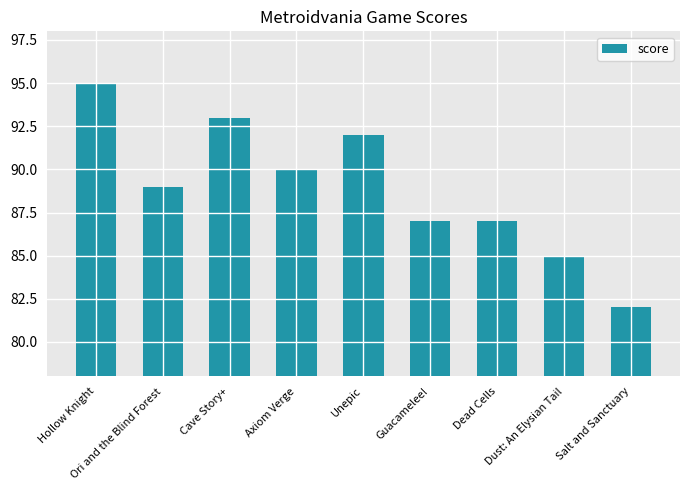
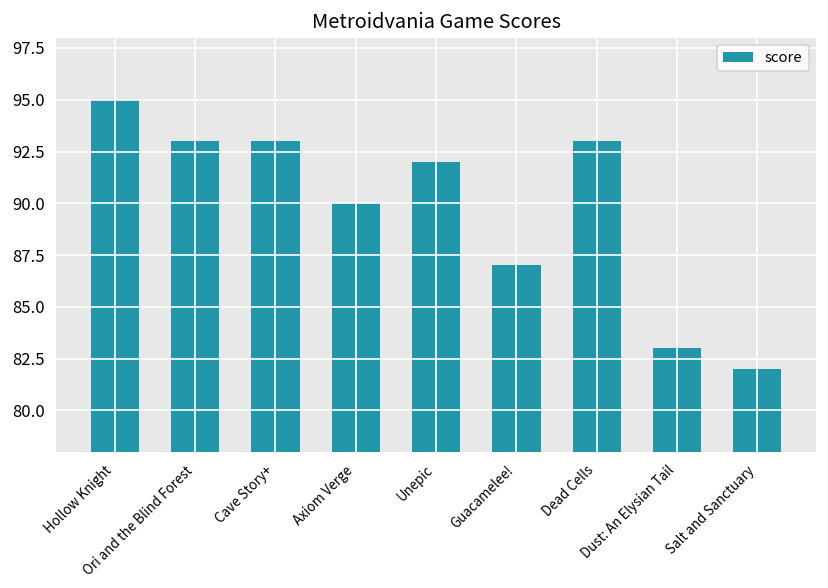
Ori and the Blind Forest: 89 -> 93
Dead Cells: 87 -> 93
Dust: An Elysian Tail: 85 -> 83
